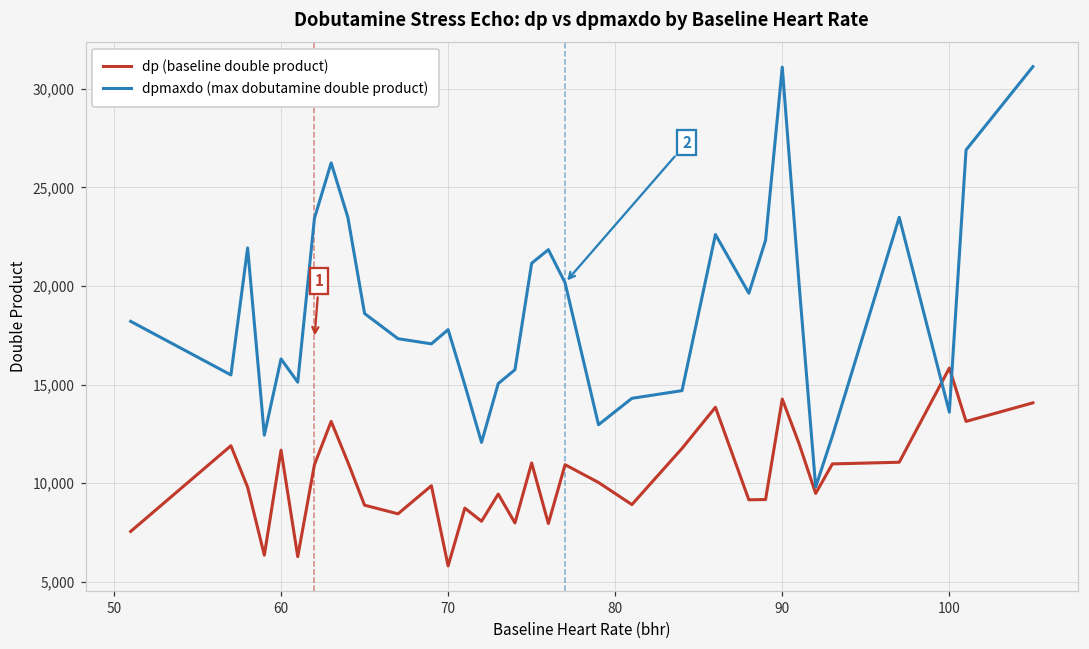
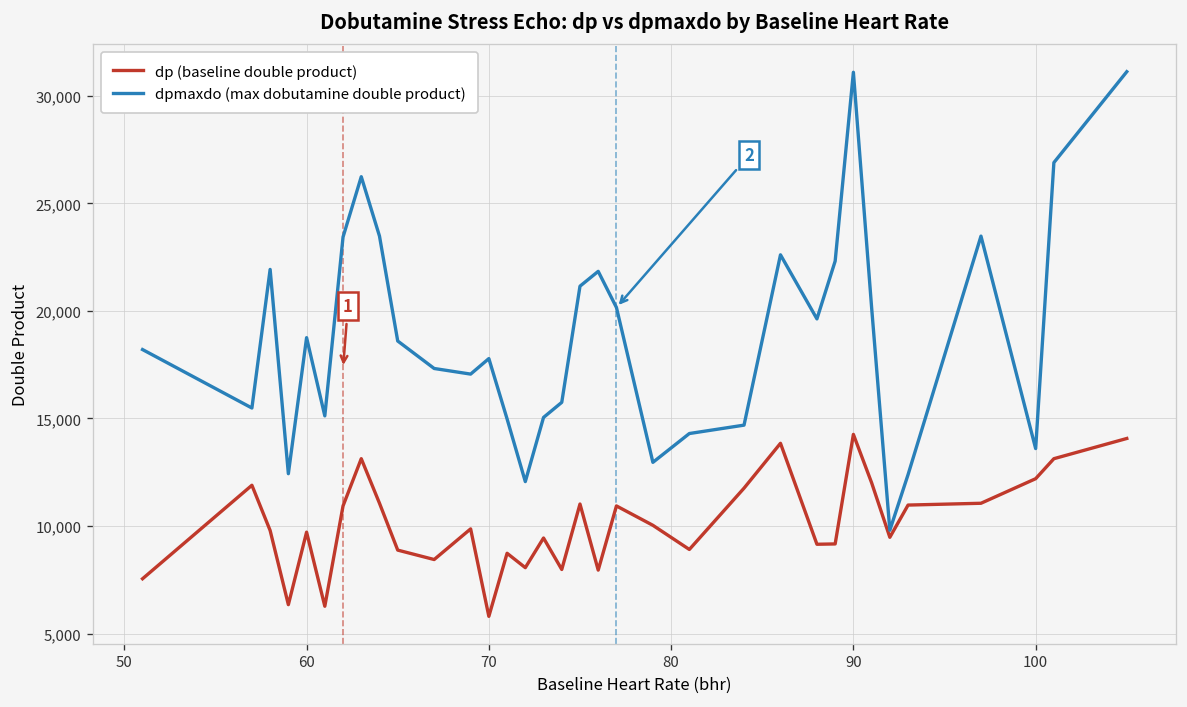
dp (baseline double product), 60: 11,700 -> 9,700
dpmaxdo (max dobutamine double product), 60: 16,300 -> 18,800
dp (baseline double product), 100: 15,800 -> 12,200
